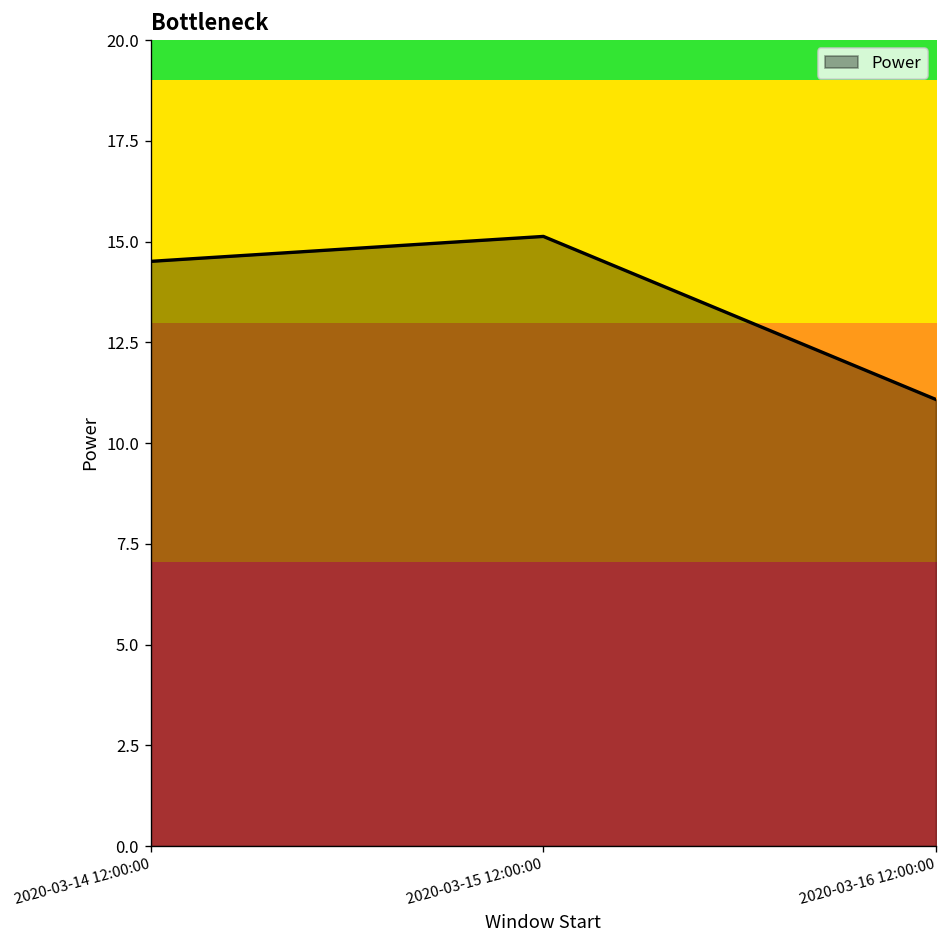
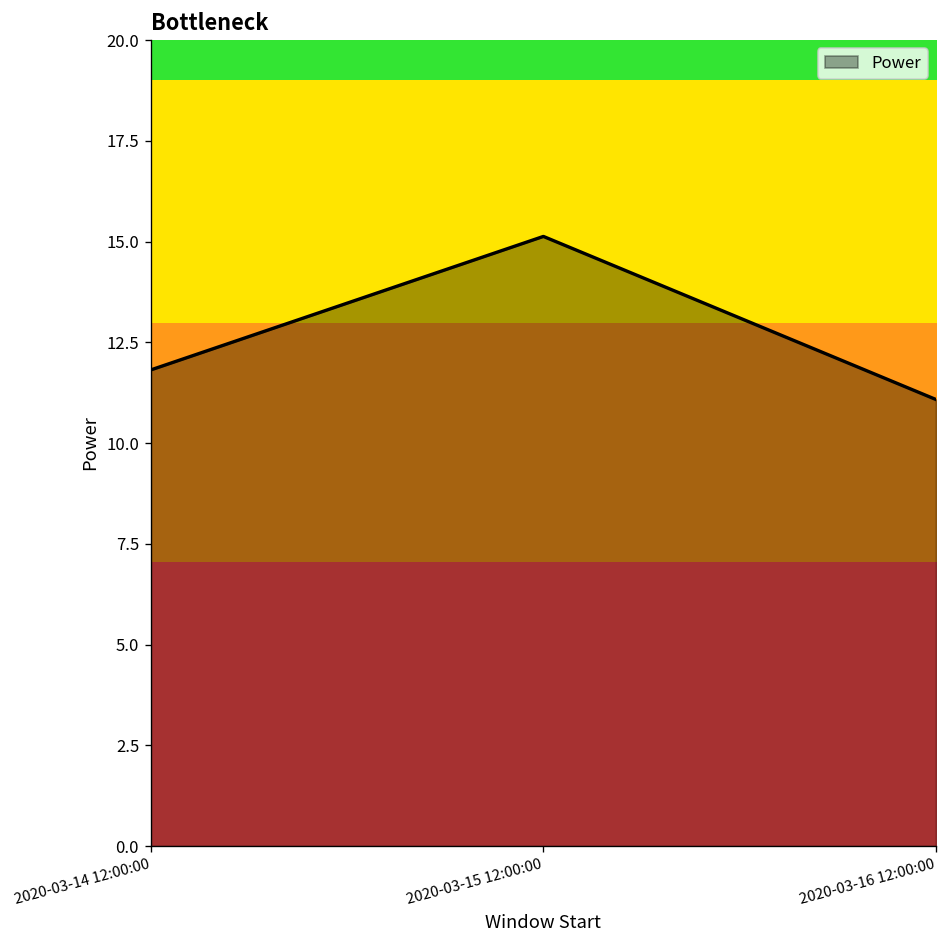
2020-03-14 12:00:00: 14.5 -> 11.8
